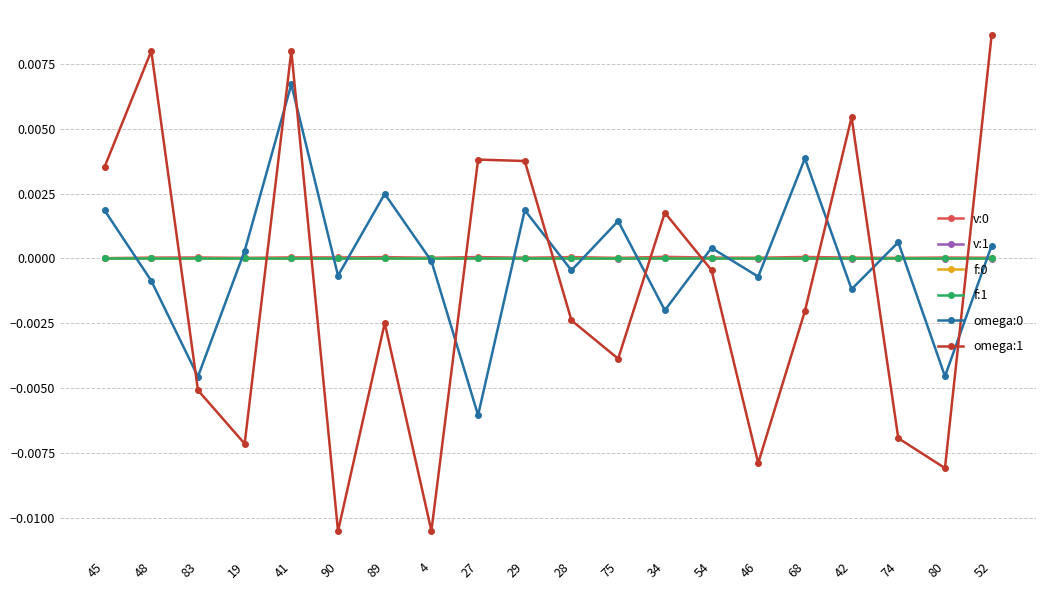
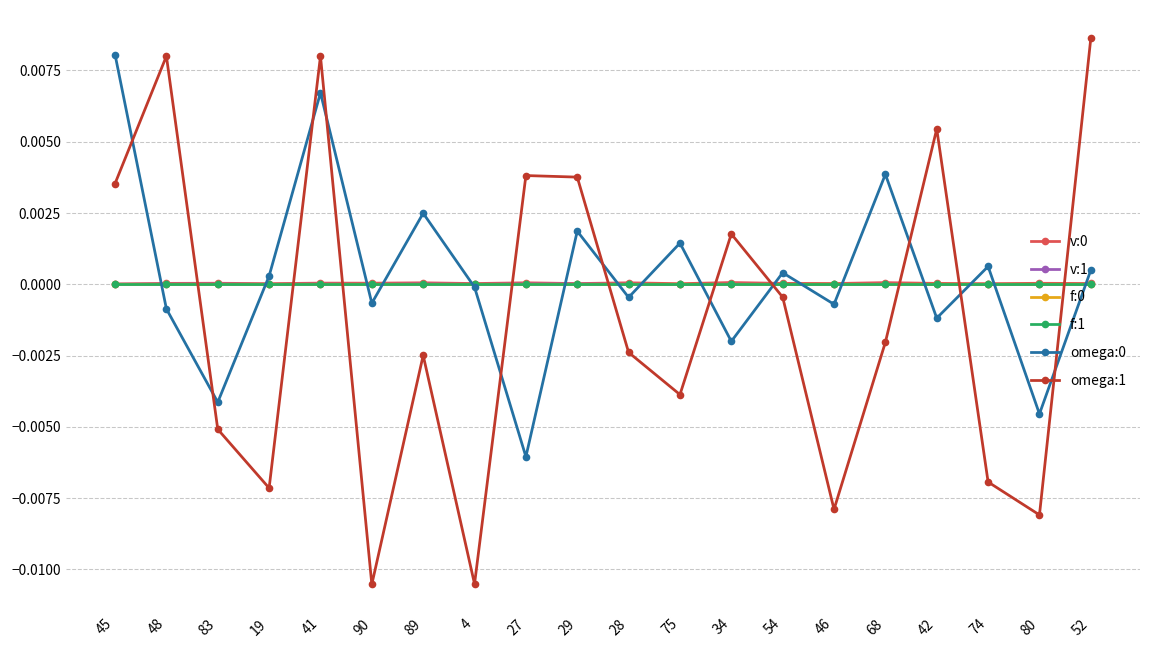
omega:0, 45: 0.0019 -> 0.0081
omega:0, 83: -0.0046 -> -0.0041
